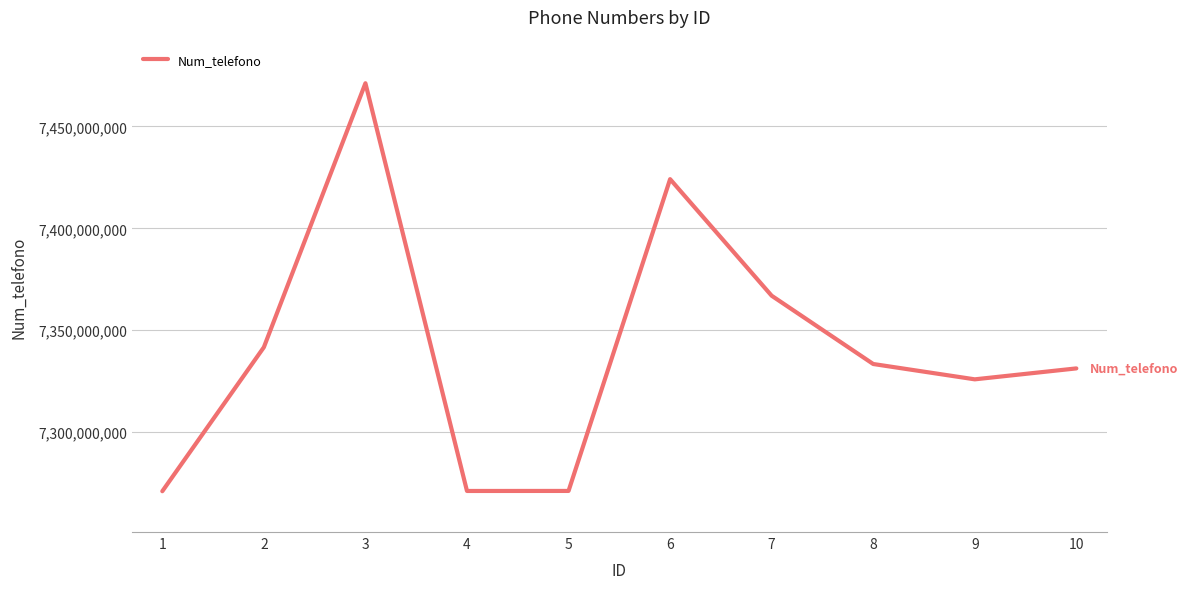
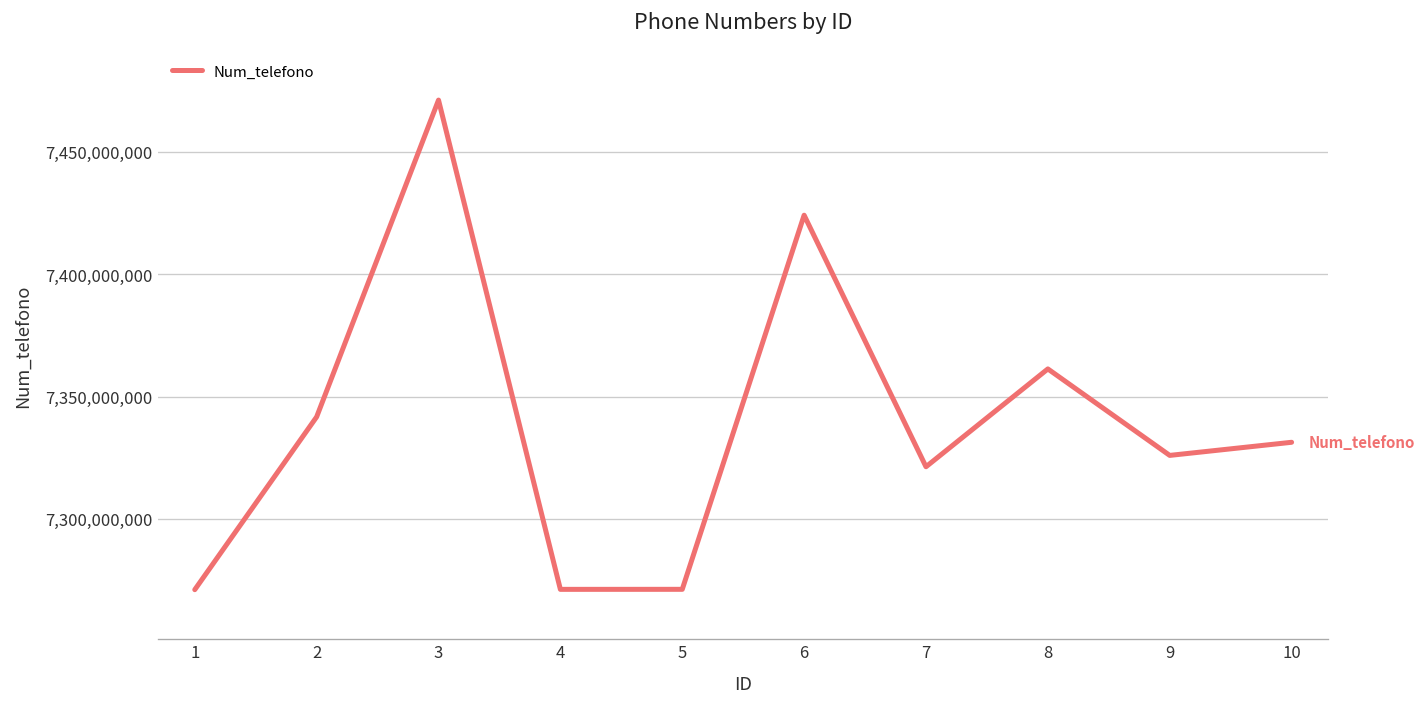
7: 7,367,000,000 -> 7,321,000,000
8: 7,333,000,000 -> 7,361,000,000
